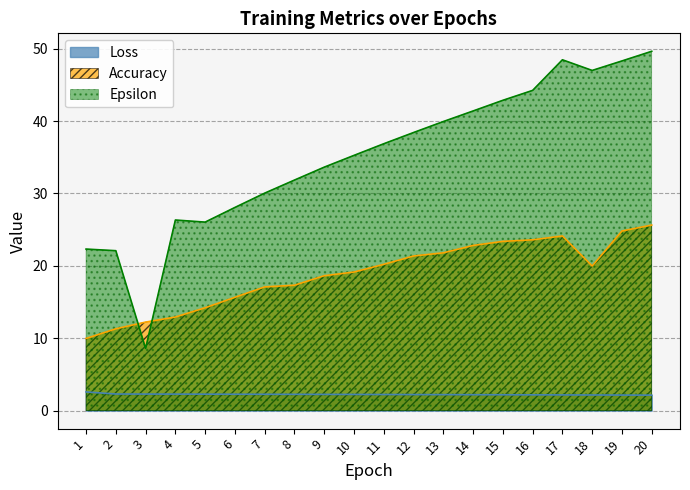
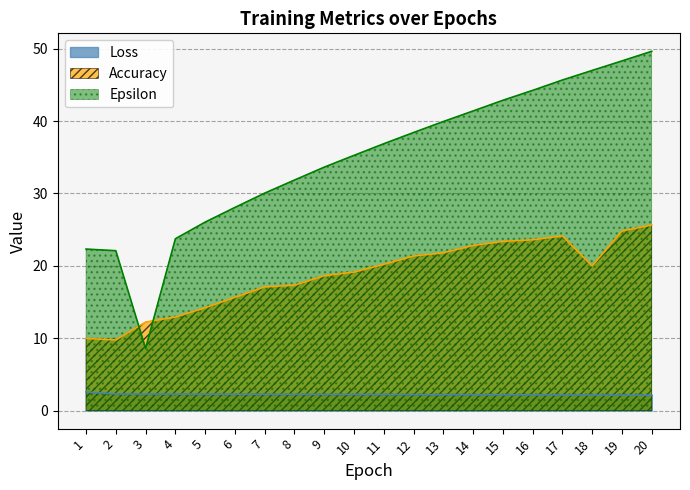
Accuracy, 2: 11 -> 10
Epsilon, 4: 26 -> 24
Epsilon, 17: 48 -> 46
